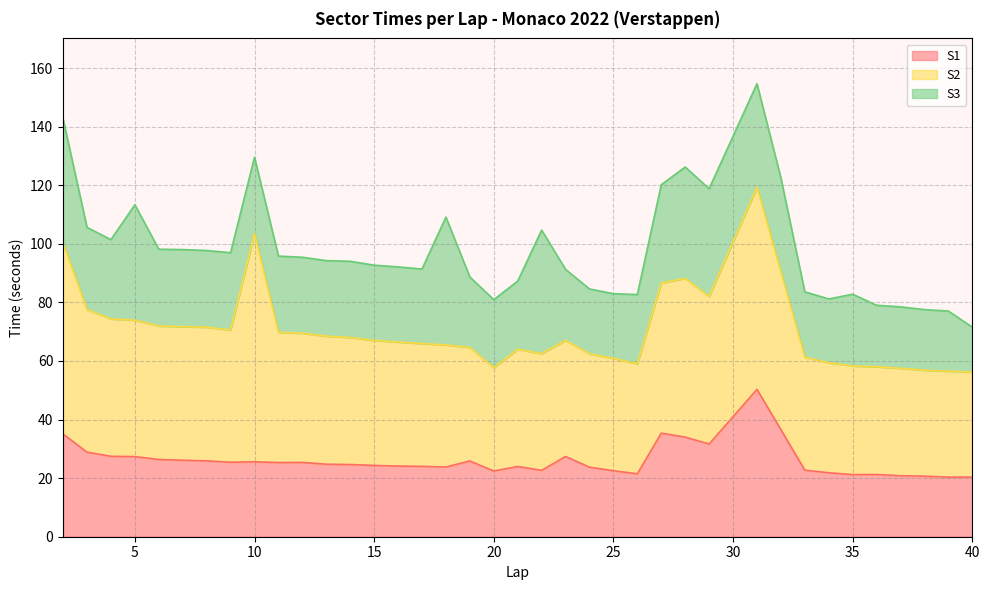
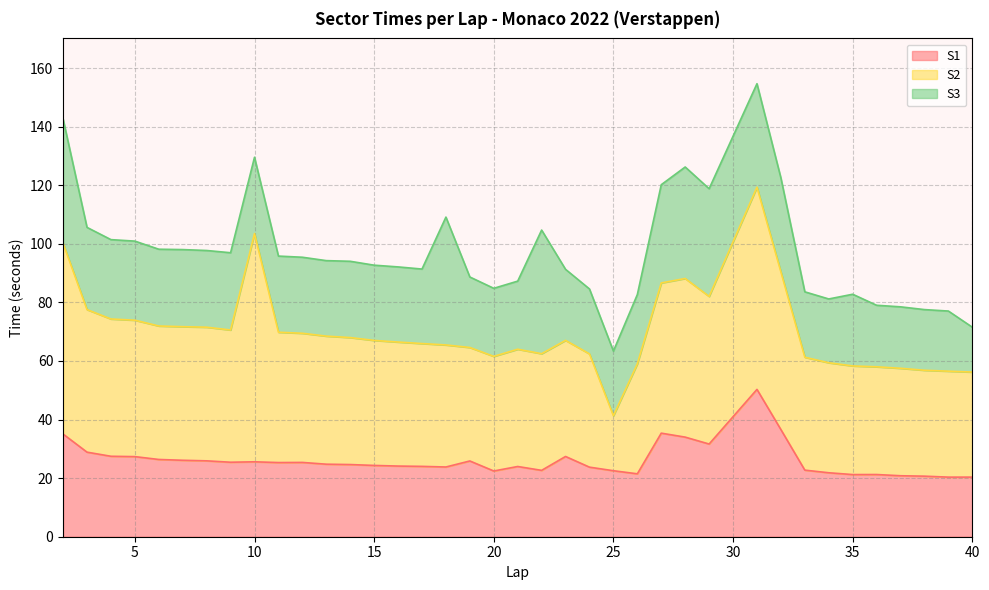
S3, 5: 39 -> 27
S2, 20: 35 -> 39
S2, 25: 38 -> 19
